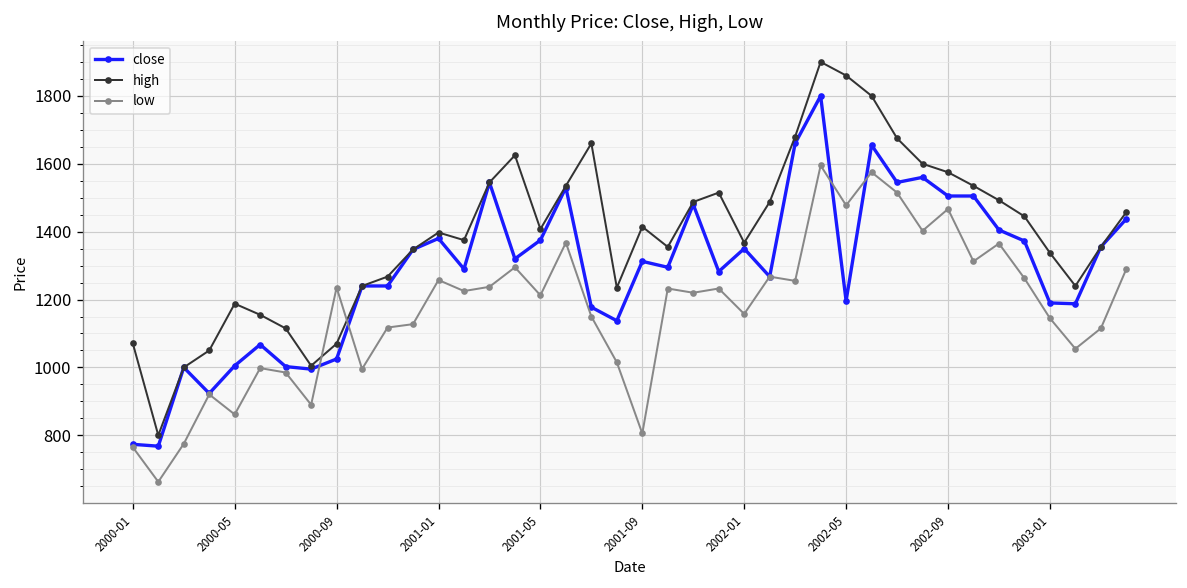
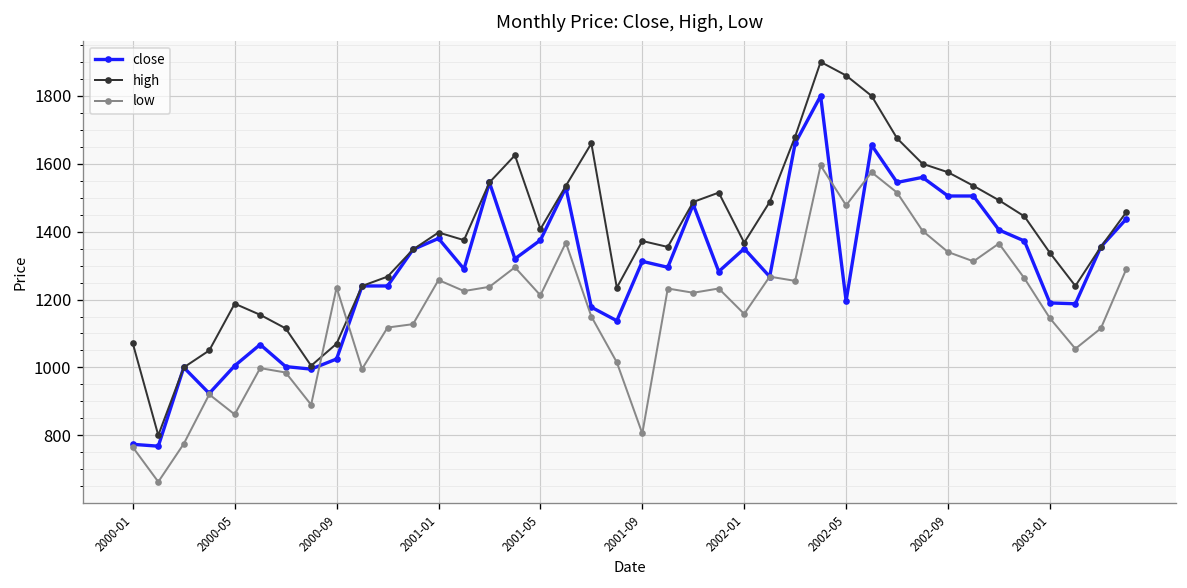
high, 2001-09: 1410 -> 1370
low, 2002-09: 1470 -> 1340
